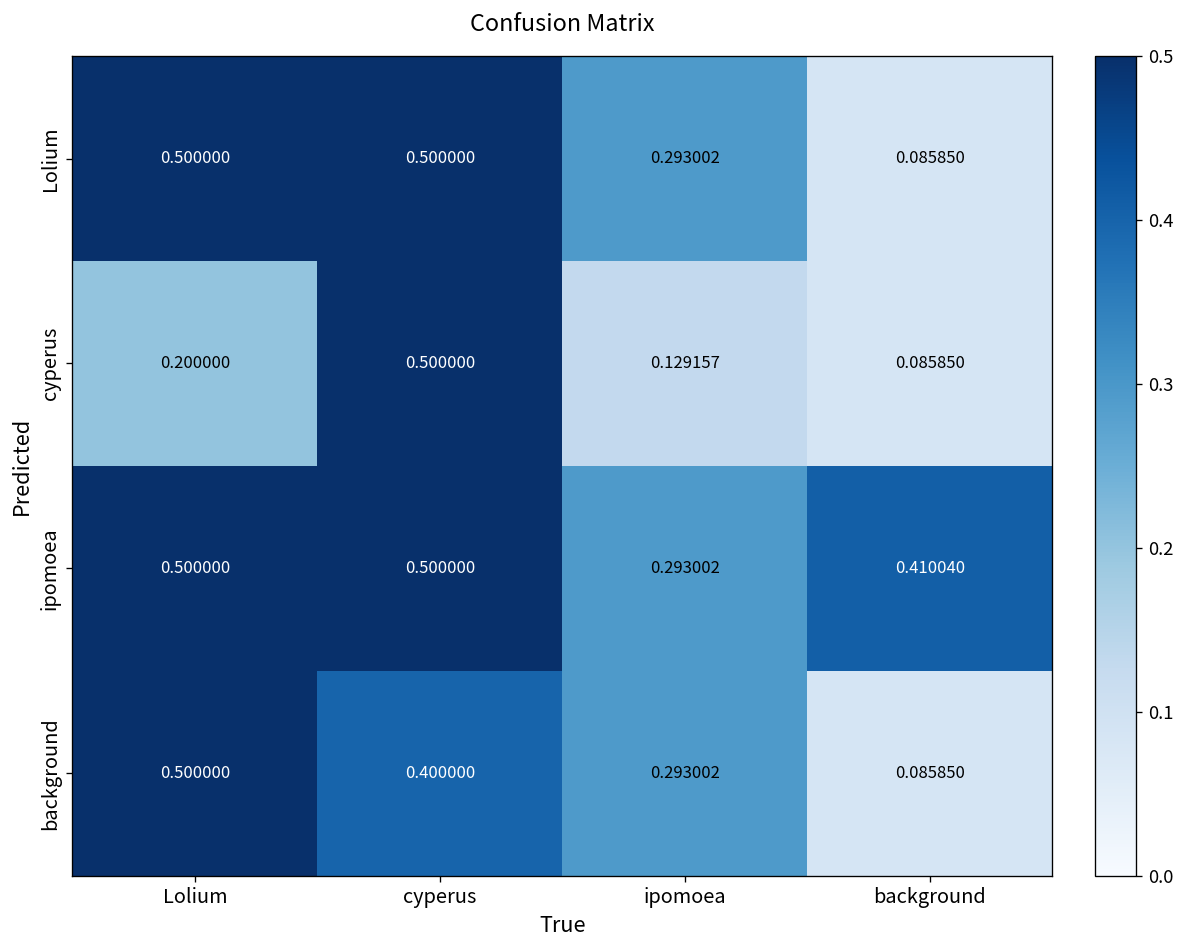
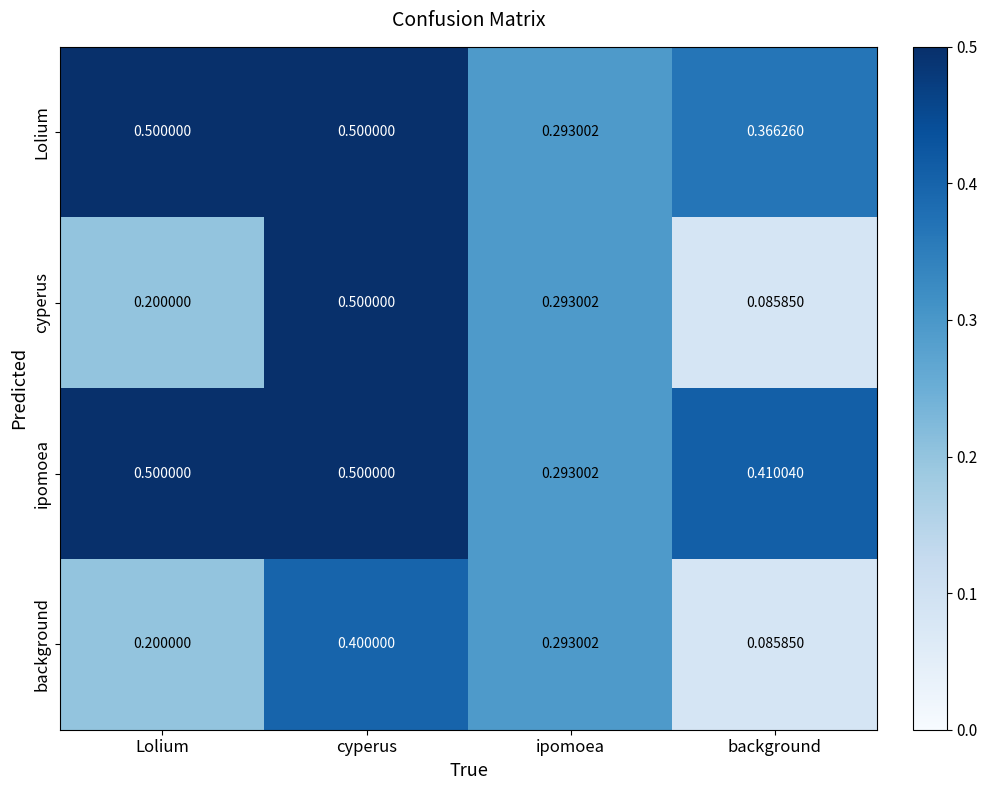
Lolium, background: 0.085850 -> 0.366260
cyperus, ipomoea: 0.129157 -> 0.293002
background, Lolium: 0.500000 -> 0.200000
